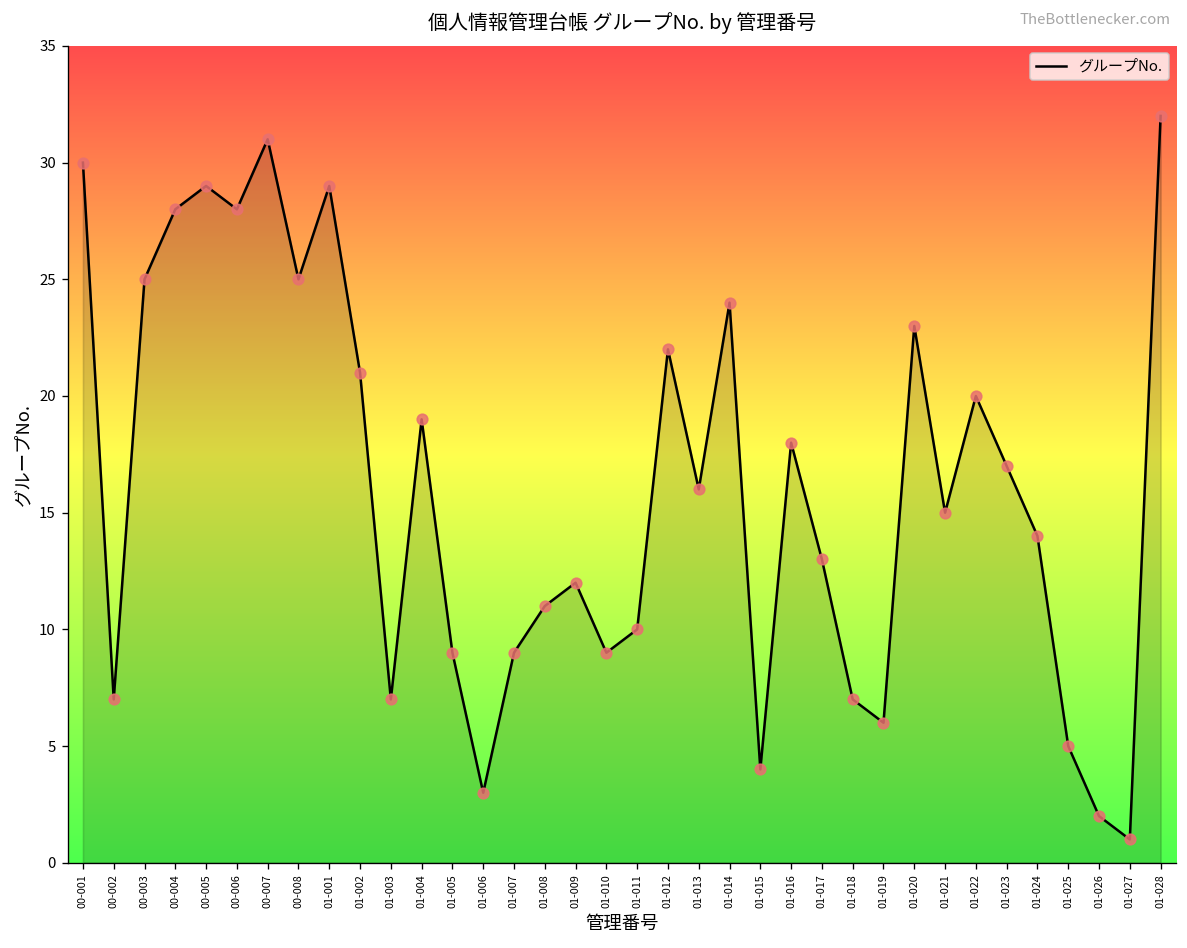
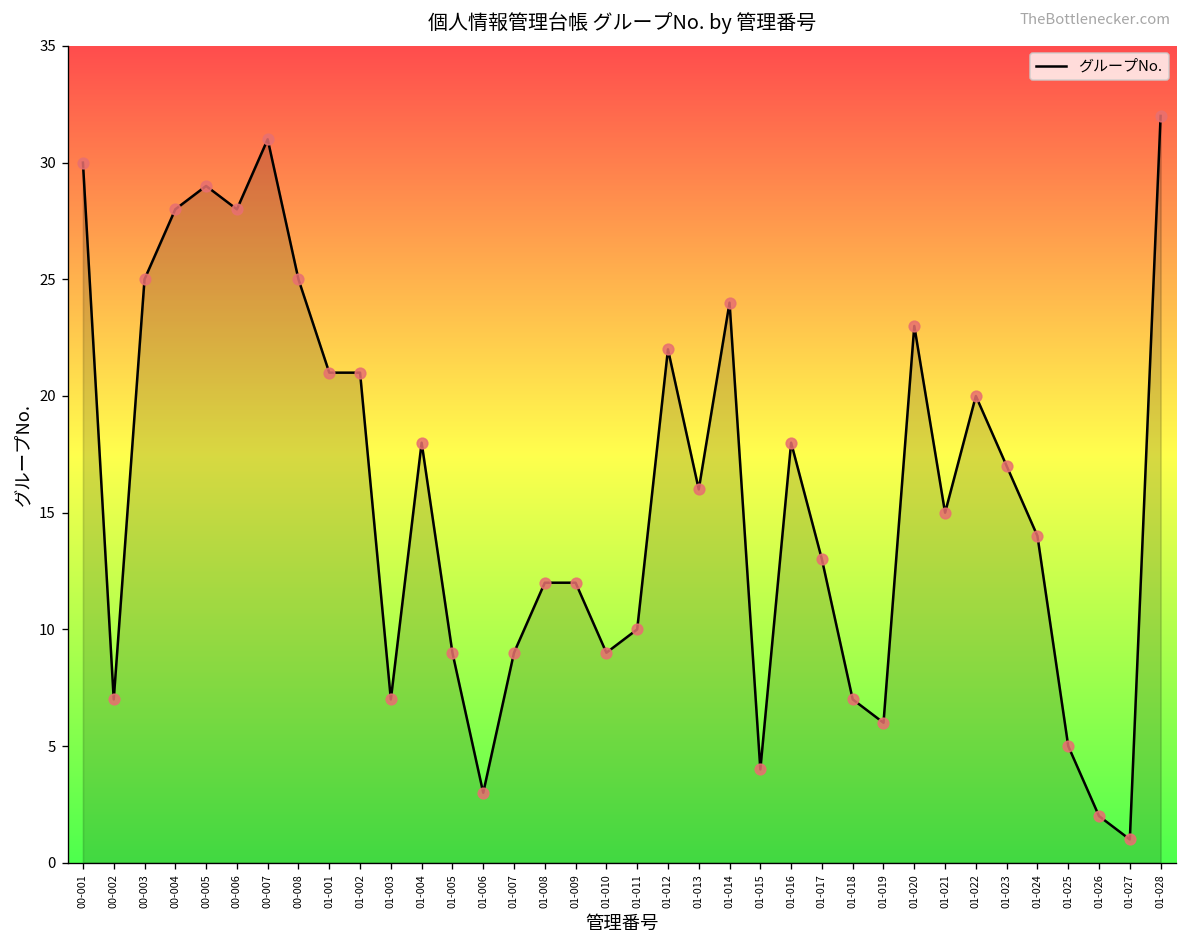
01-001: 29 -> 21
01-004: 19 -> 18
01-008: 11 -> 12
